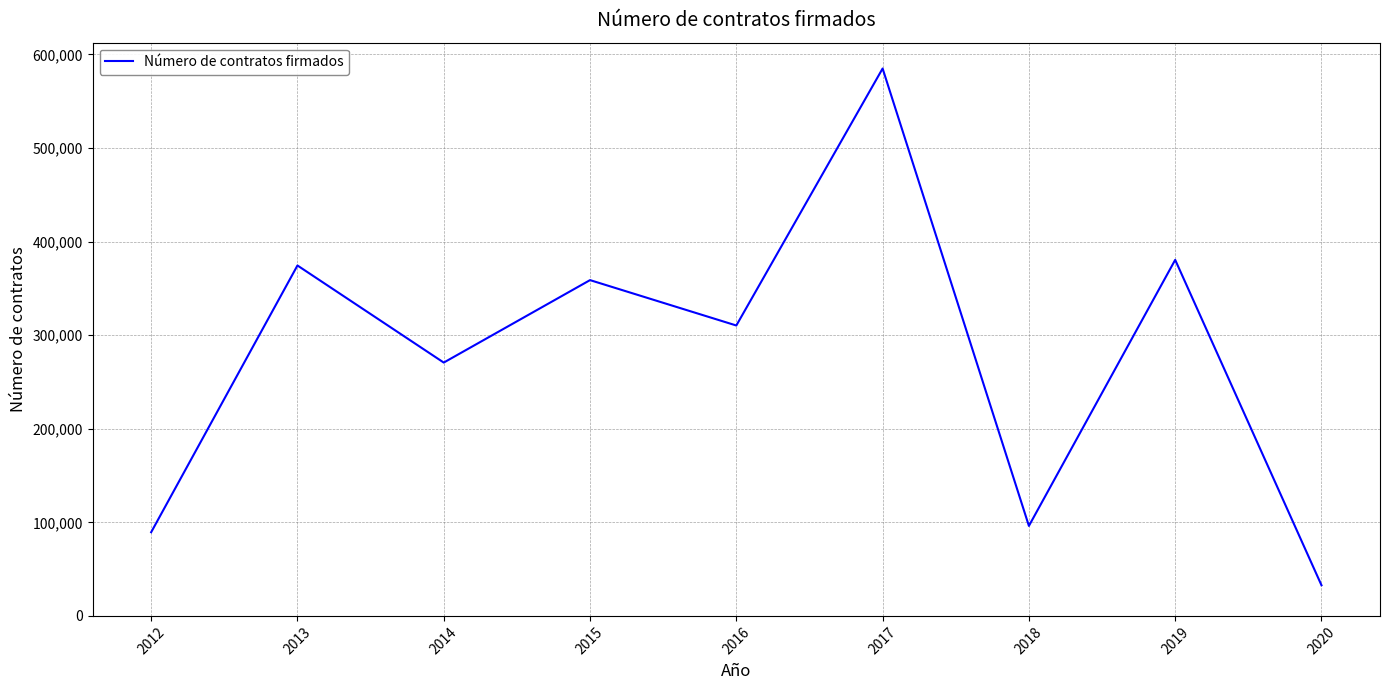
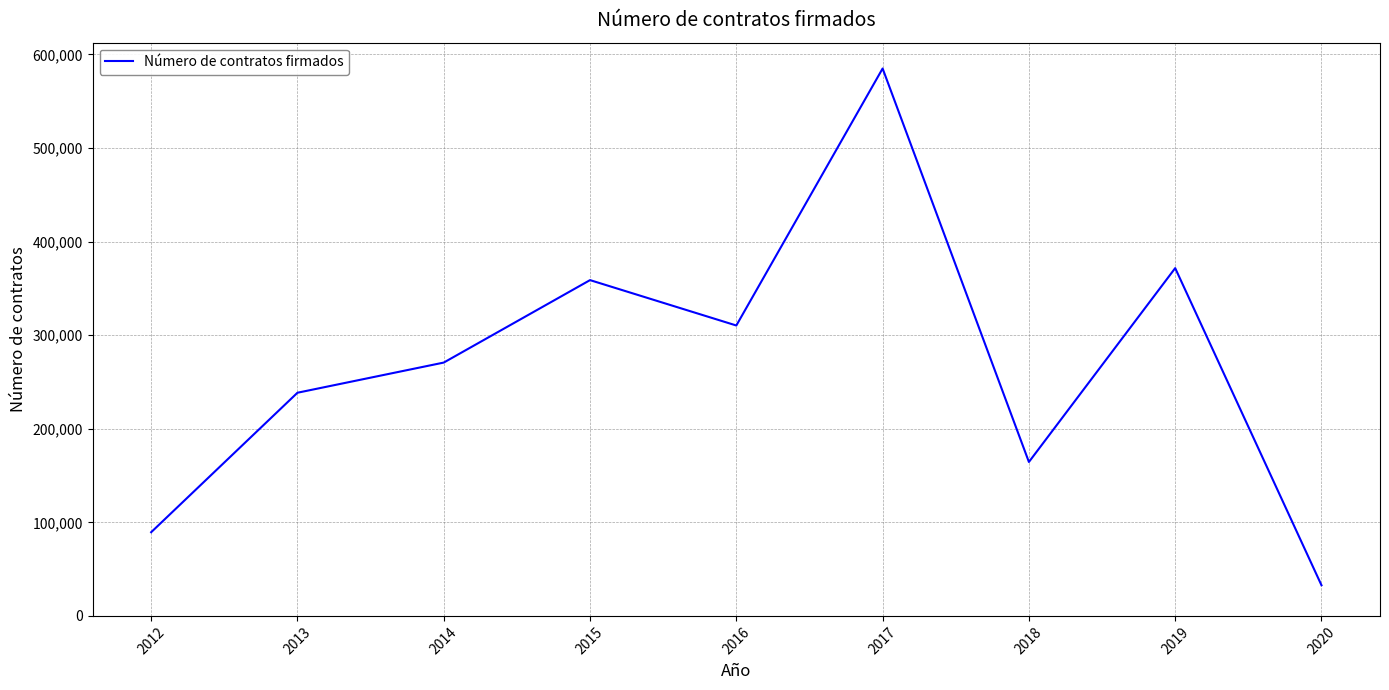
2013: 370,000 -> 240,000
2018: 100,000 -> 160,000
2019: 380,000 -> 370,000
